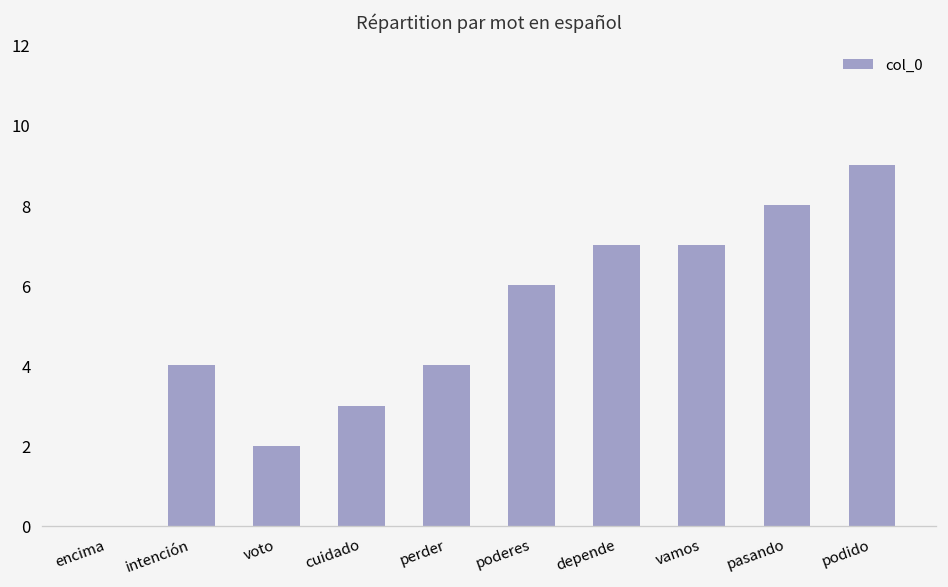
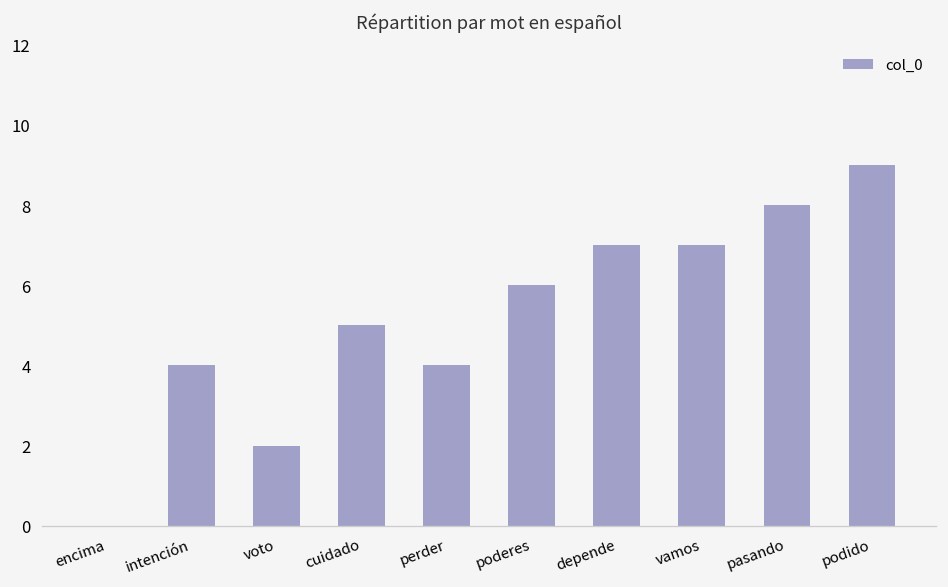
cuidado: 3 -> 5
